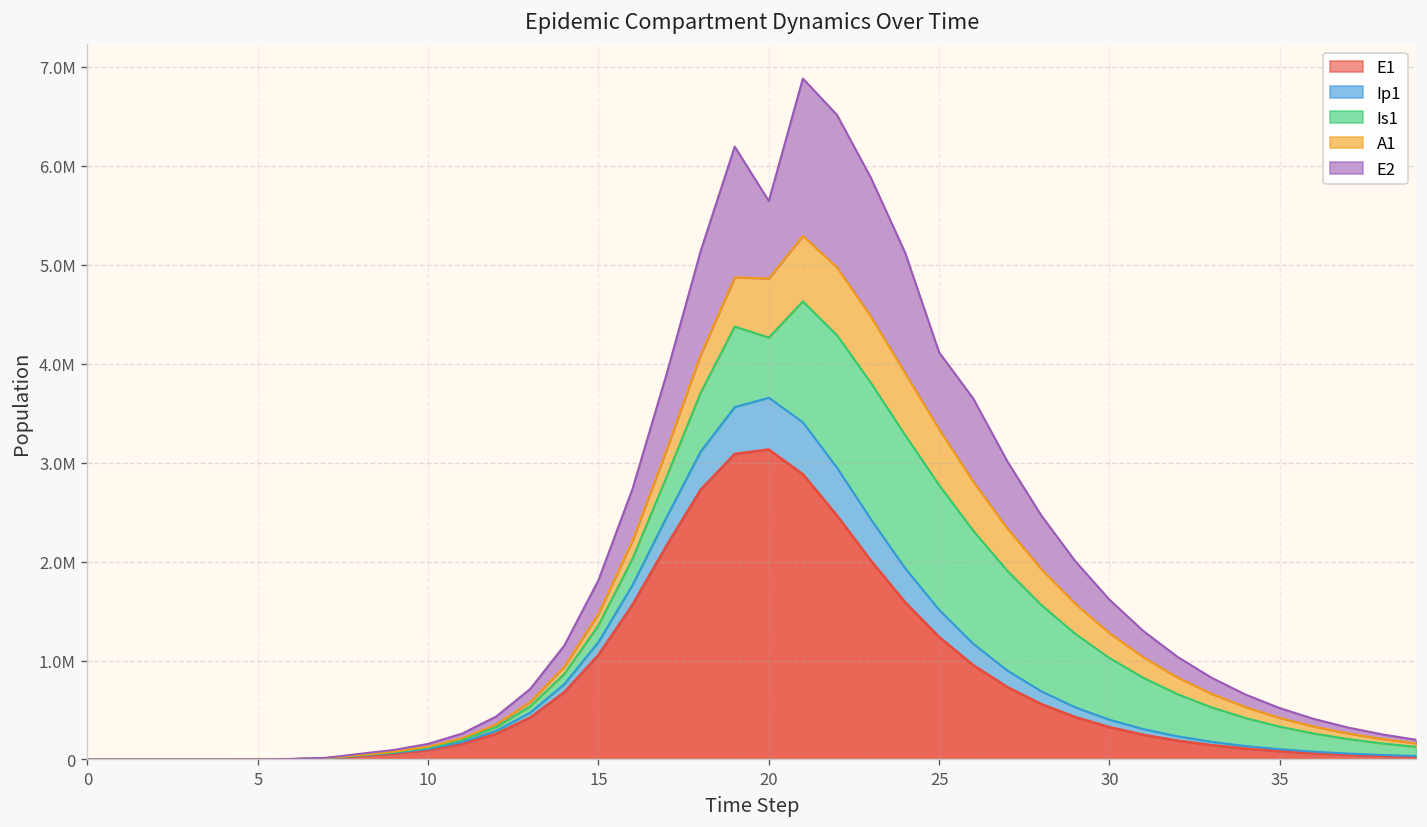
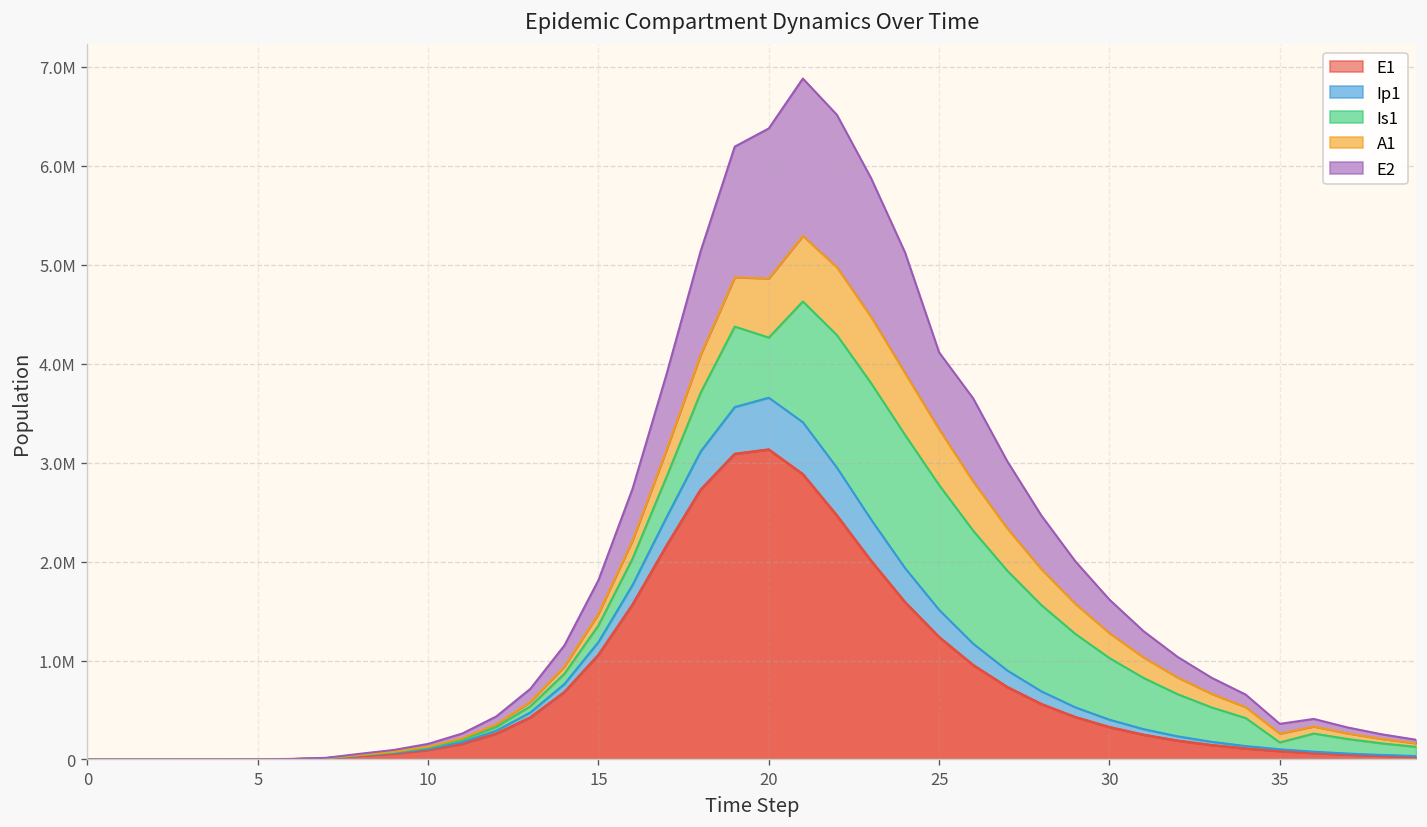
E2, 20: 800000 -> 1500000
Is1, 35: 200000 -> 100000
